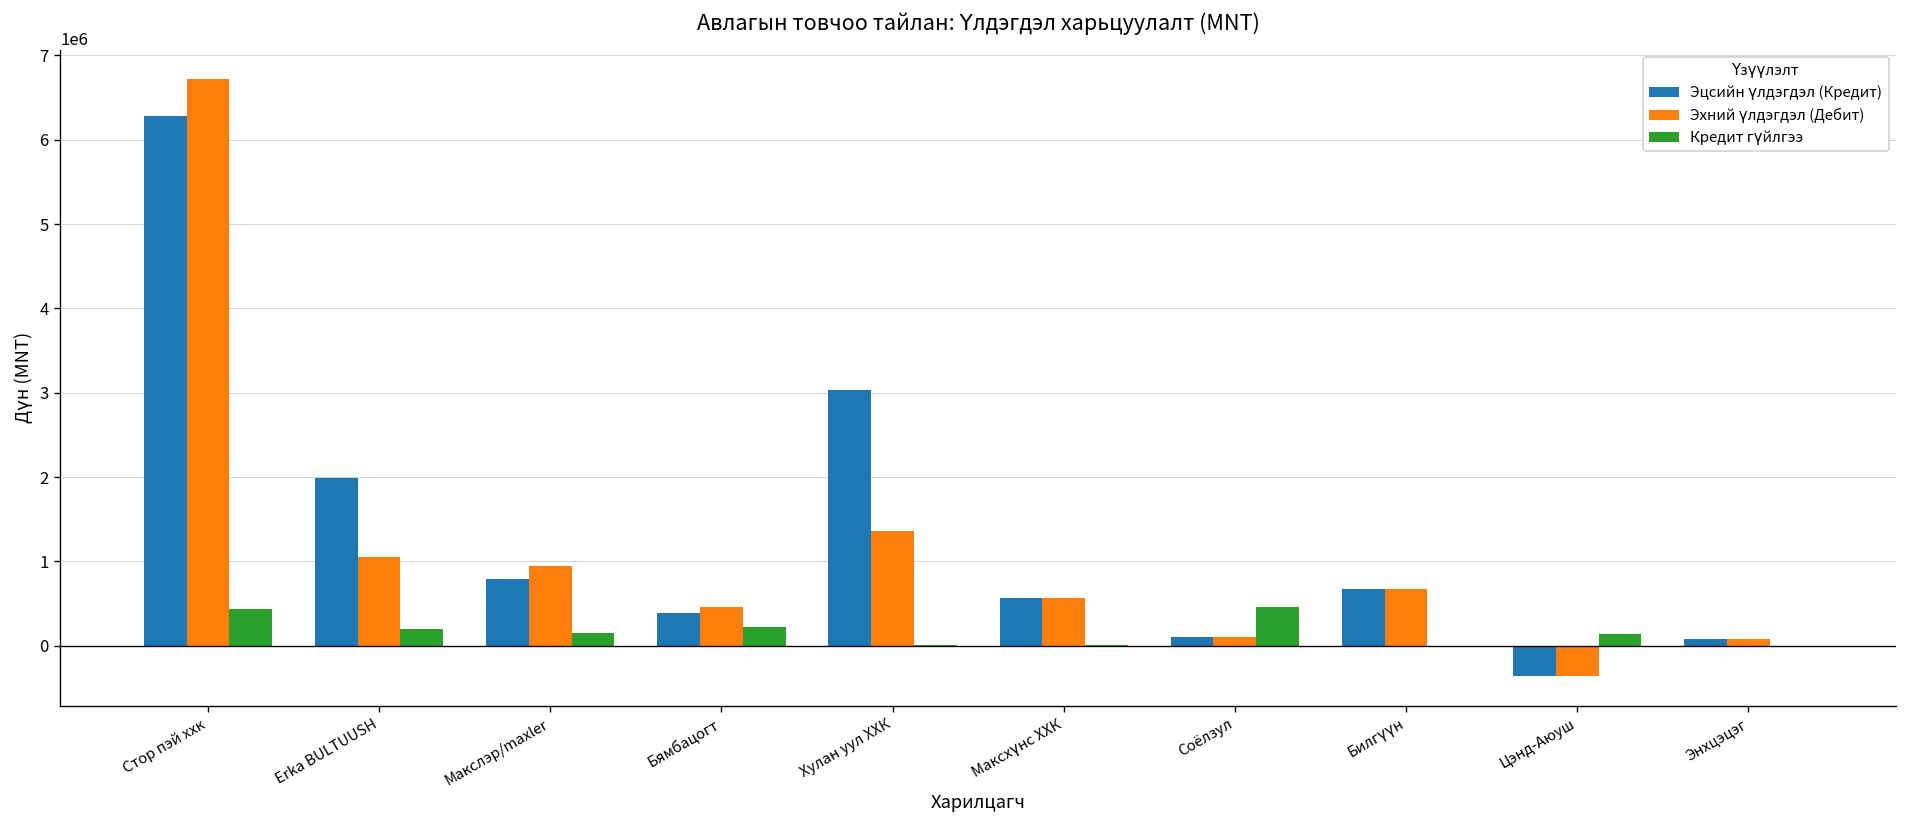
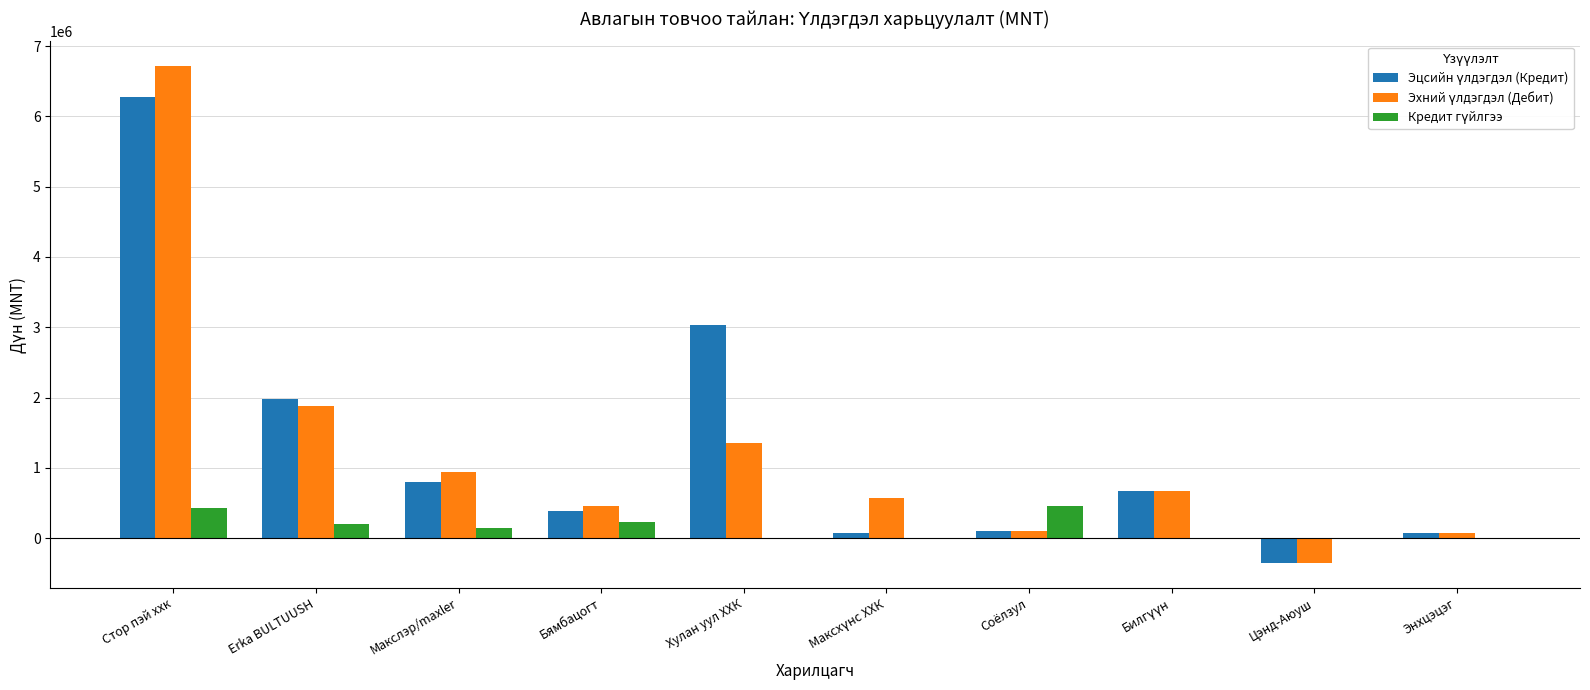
Эхний үлдэгдэл (Дебит), Erka BULTUUSH: 1100000 -> 1900000
Эцсийн үлдэгдэл (Кредит), Максхүнс ХХК: 600000 -> 100000
Кредит гүйлгээ, Цэнд-Аюуш: 100000 -> 0
